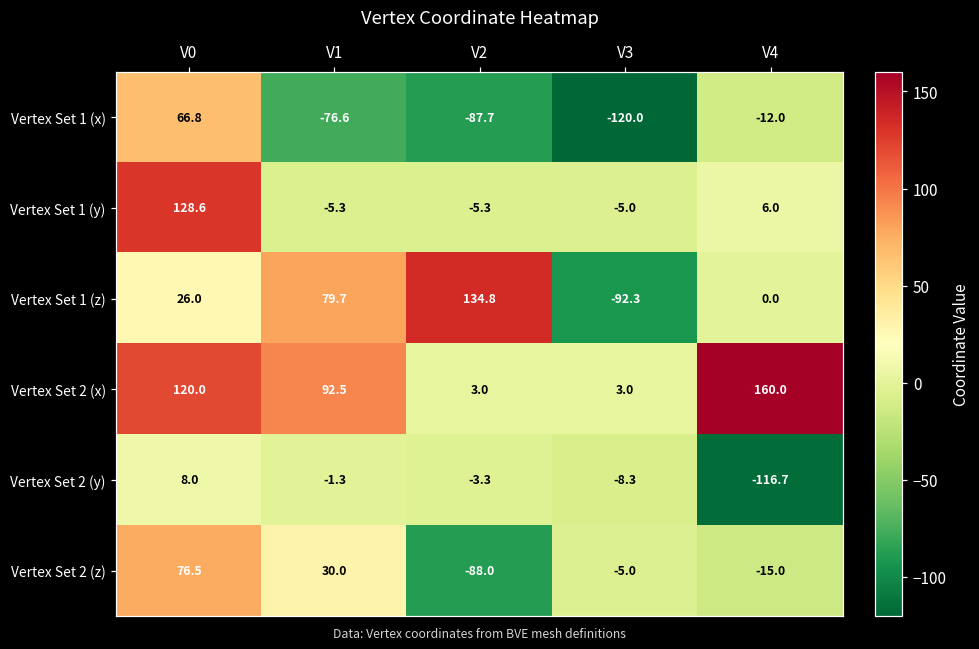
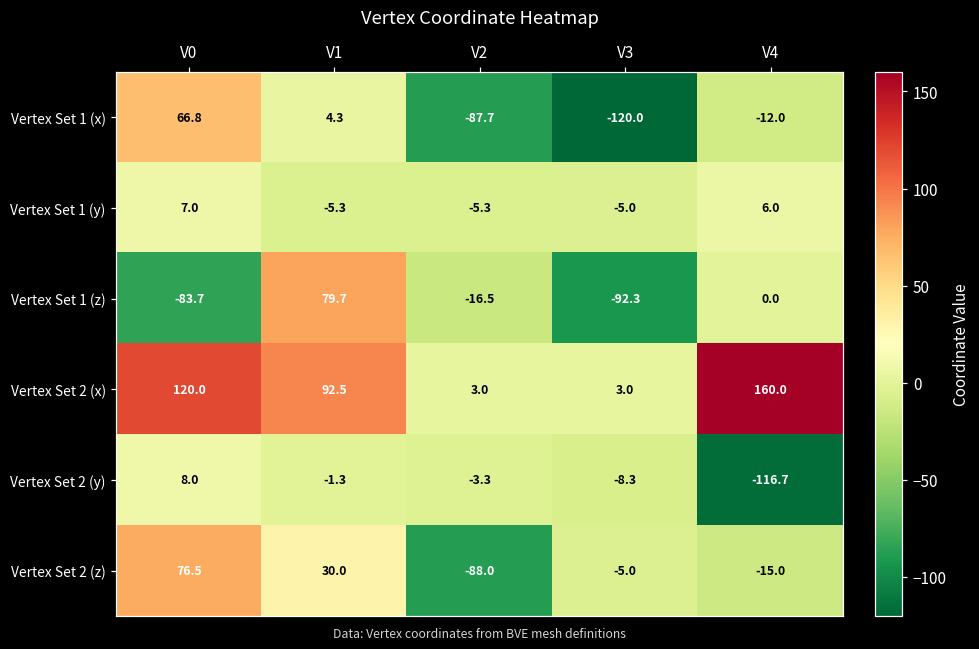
Vertex Set 1 (x), V1: -76.6 -> 4.3
Vertex Set 1 (y), V0: 128.6 -> 7.0
Vertex Set 1 (z), V0: 26.0 -> -83.7
Vertex Set 1 (z), V2: 134.8 -> -16.5
